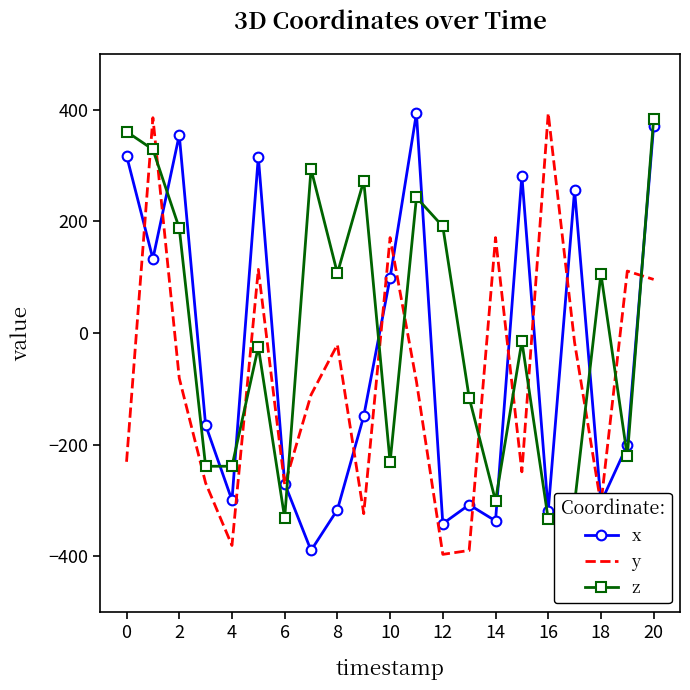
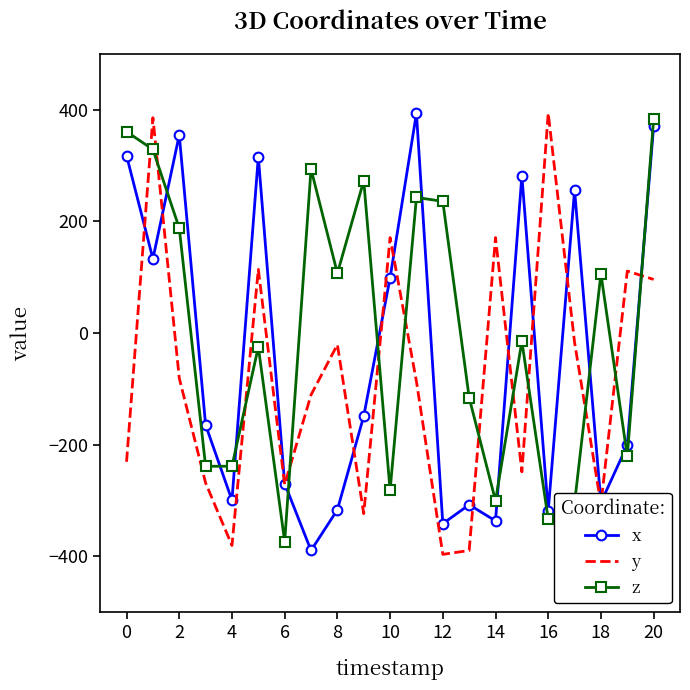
z, 6: -330 -> -370
z, 10: -230 -> -280
z, 12: 190 -> 240
